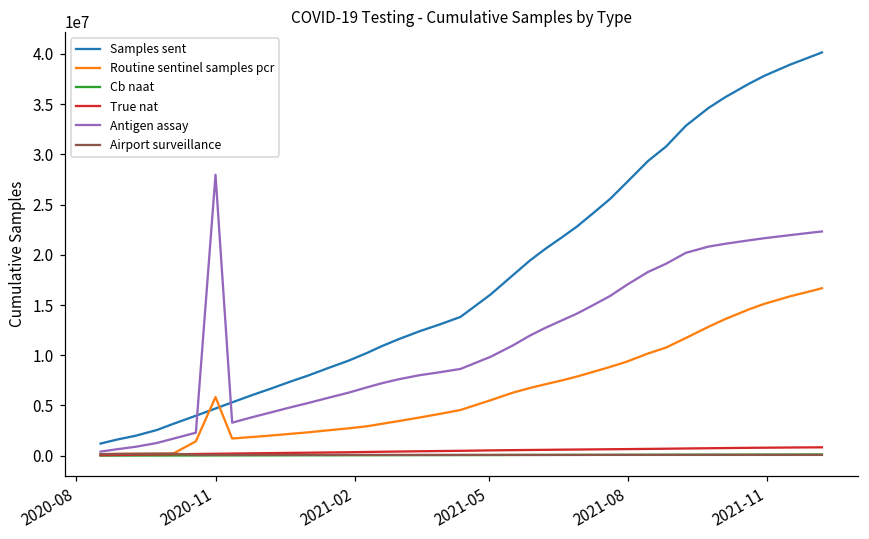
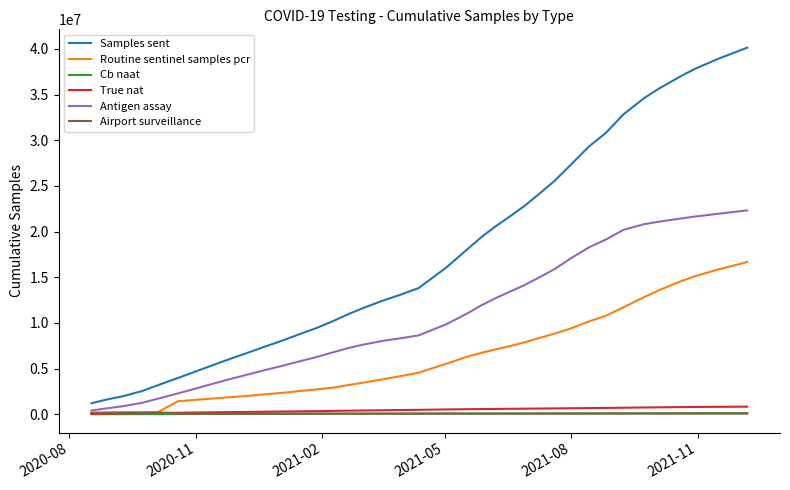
Routine sentinel samples pcr, 2020-11: 6000000 -> 2000000
Antigen assay, 2020-11: 28000000 -> 3000000
